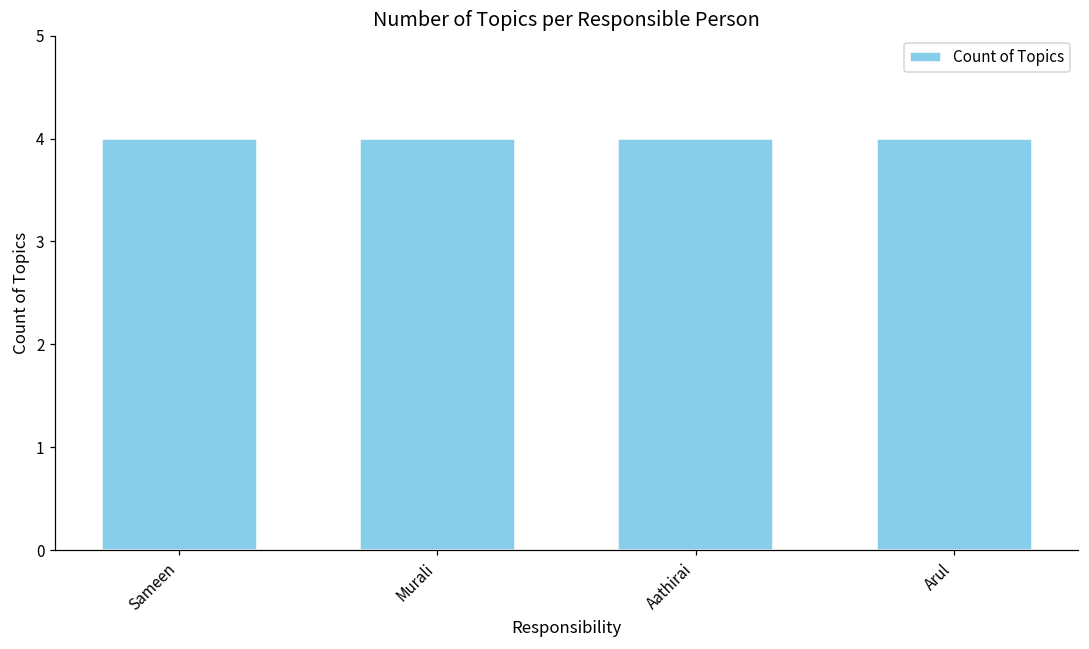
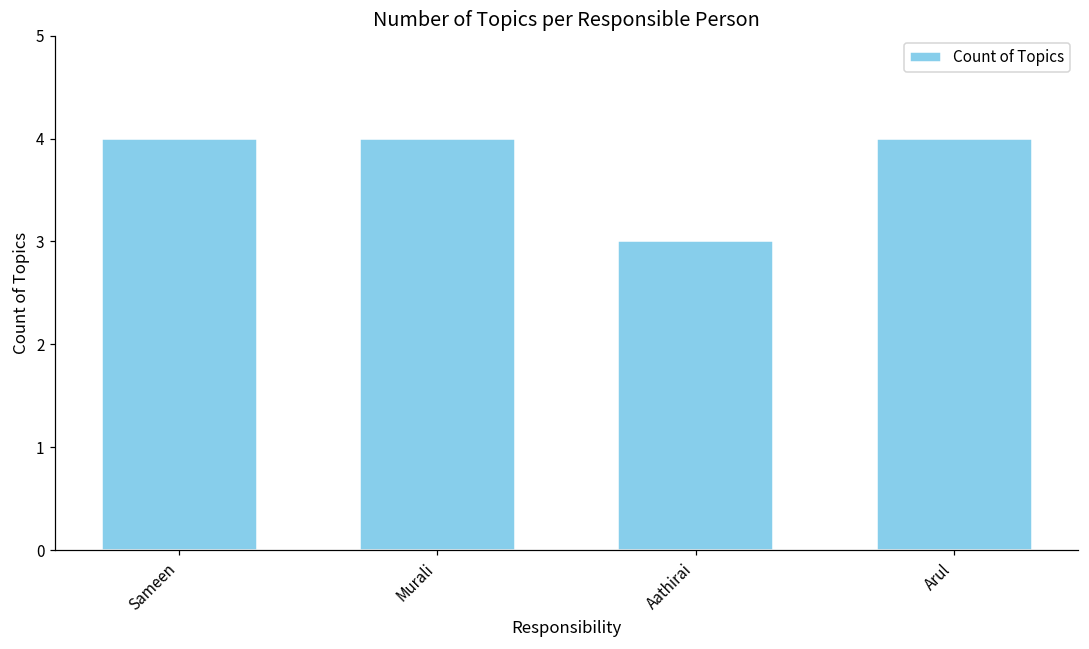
Aathirai: 4 -> 3
